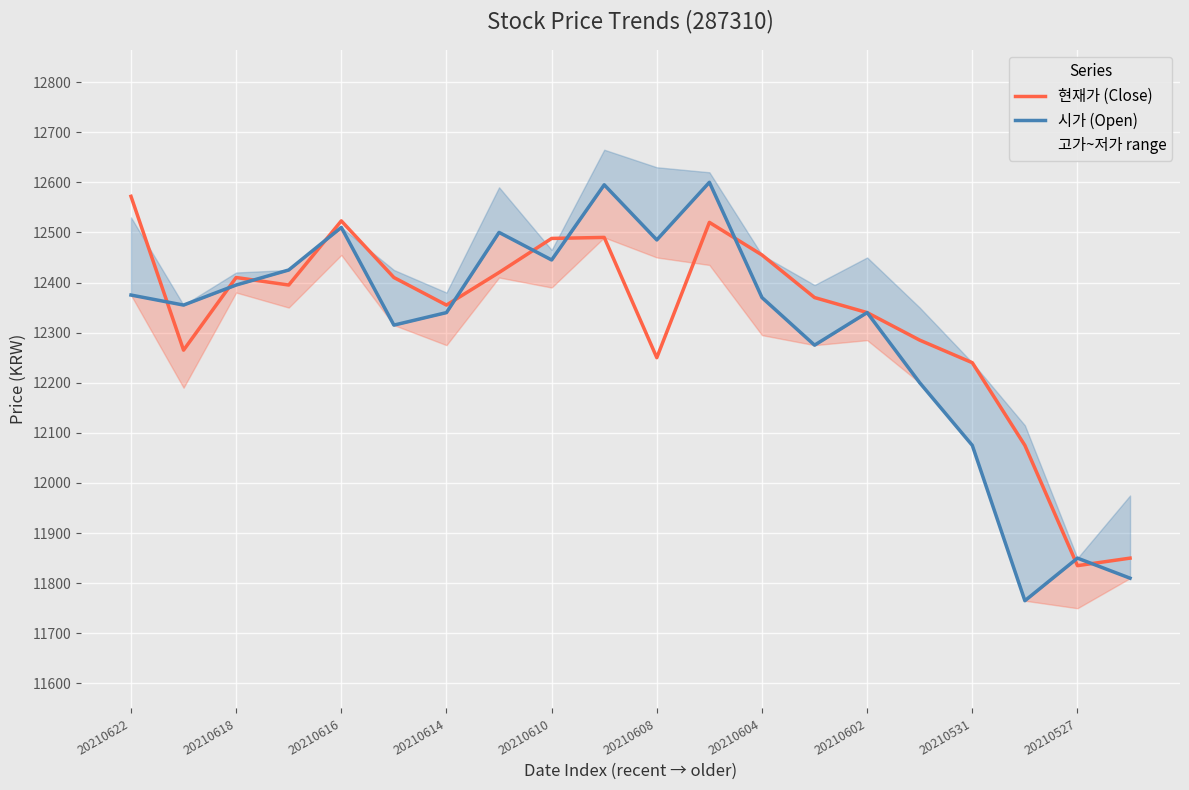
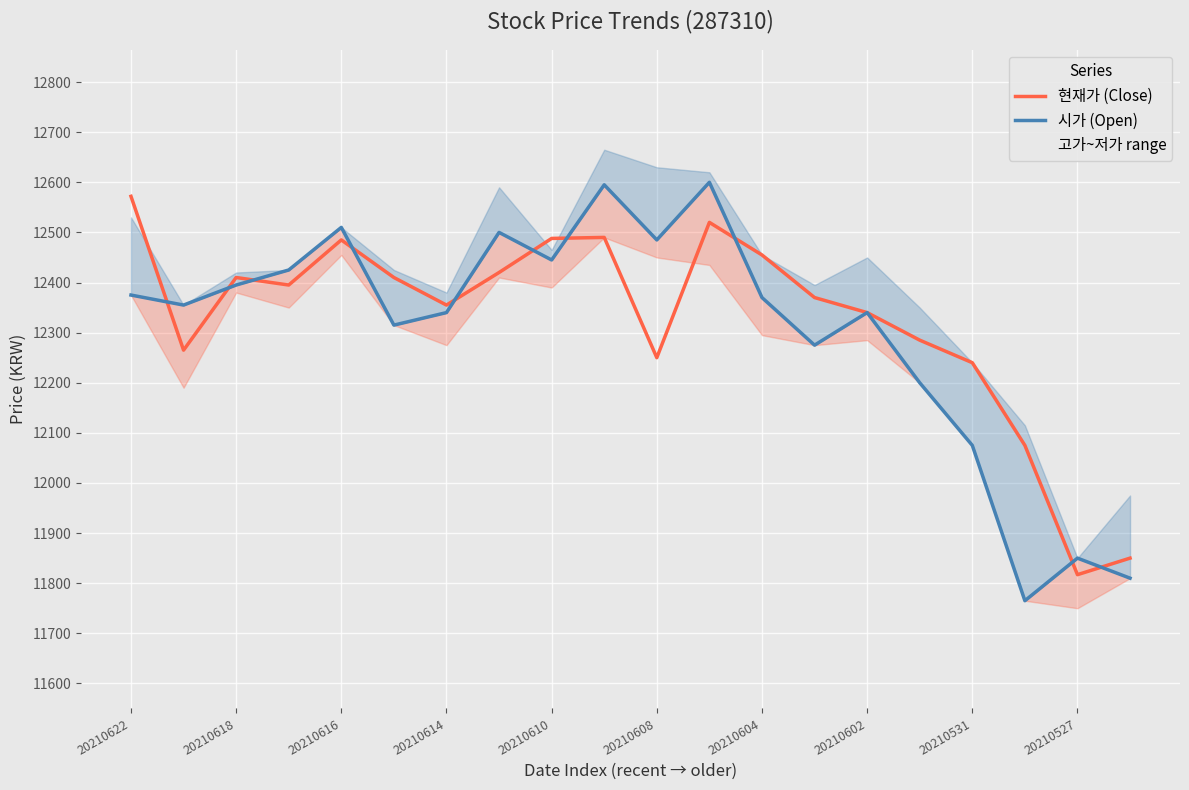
현재가 (Close), 20210616: 12520 -> 12490
현재가 (Close), 20210527: 11840 -> 11820
